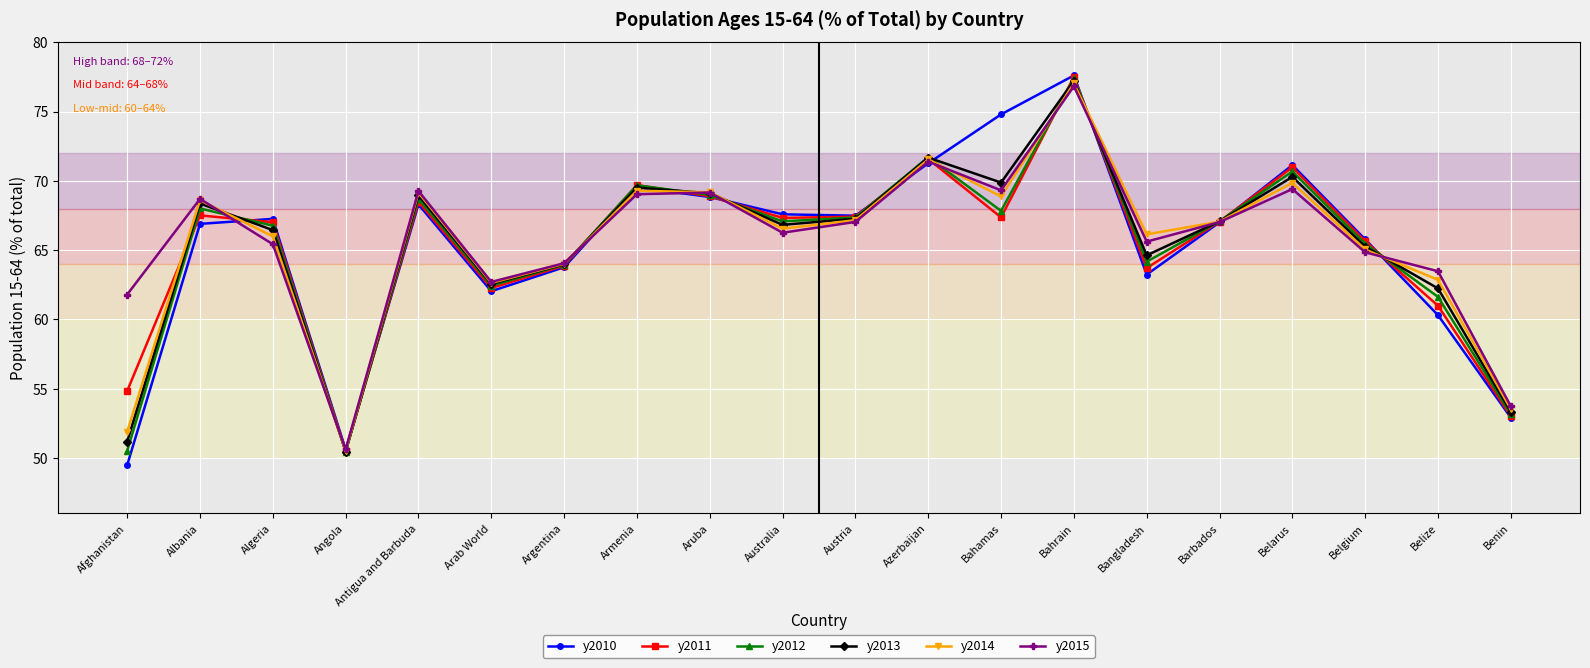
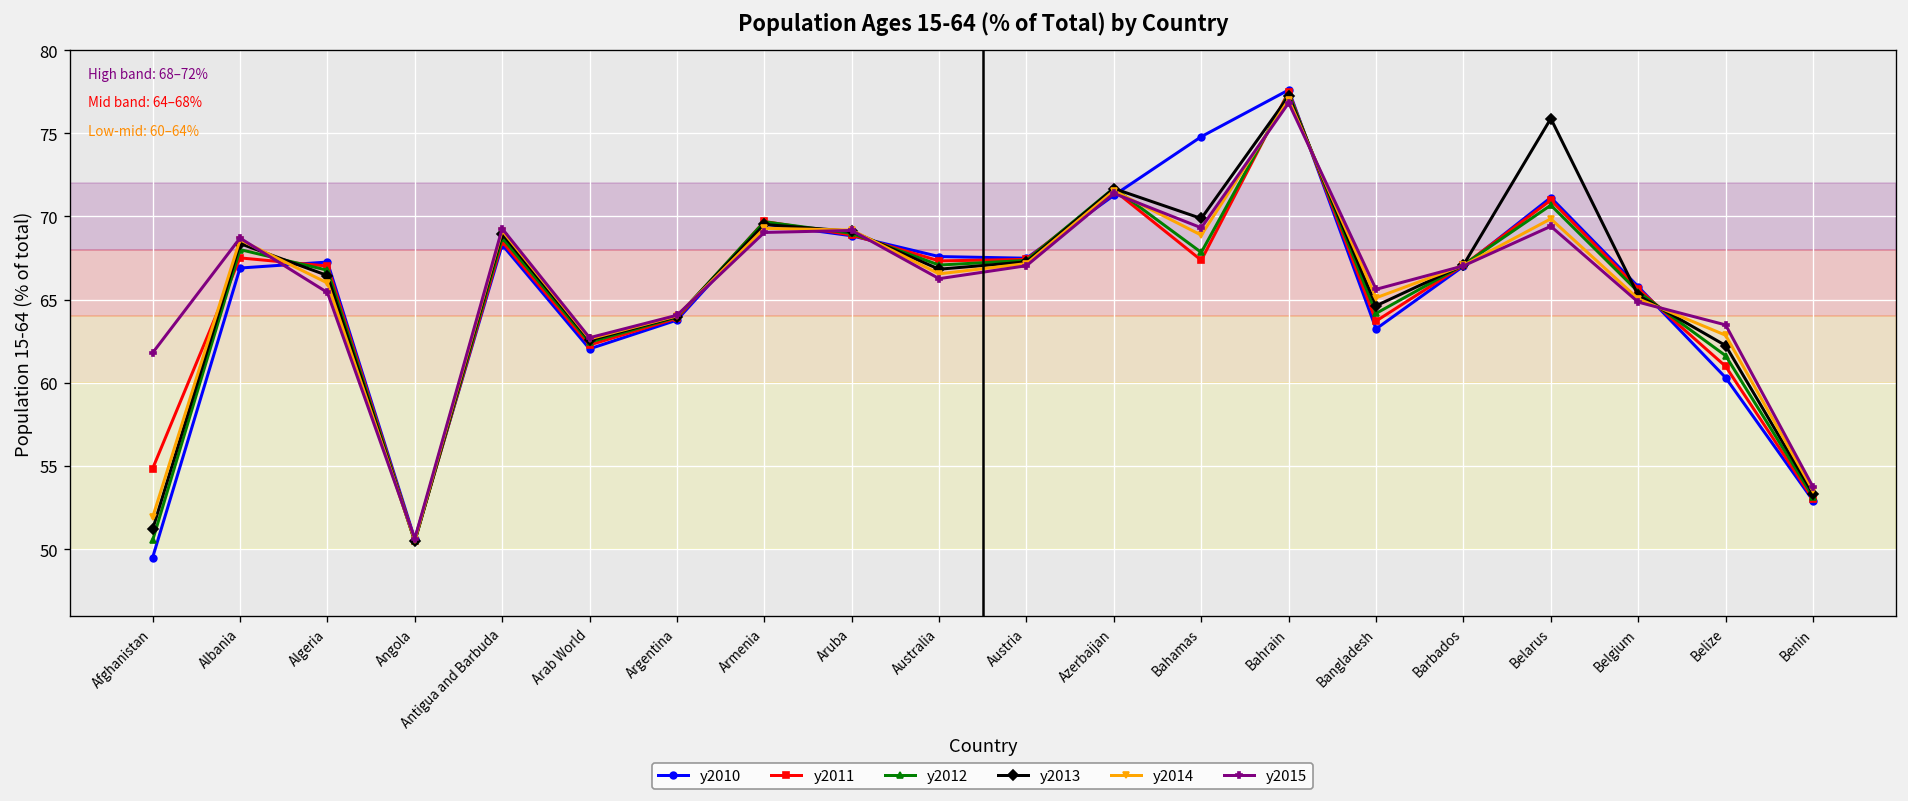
y2014, Bangladesh: 66.1 -> 65.1
y2013, Belarus: 70.3 -> 75.9
